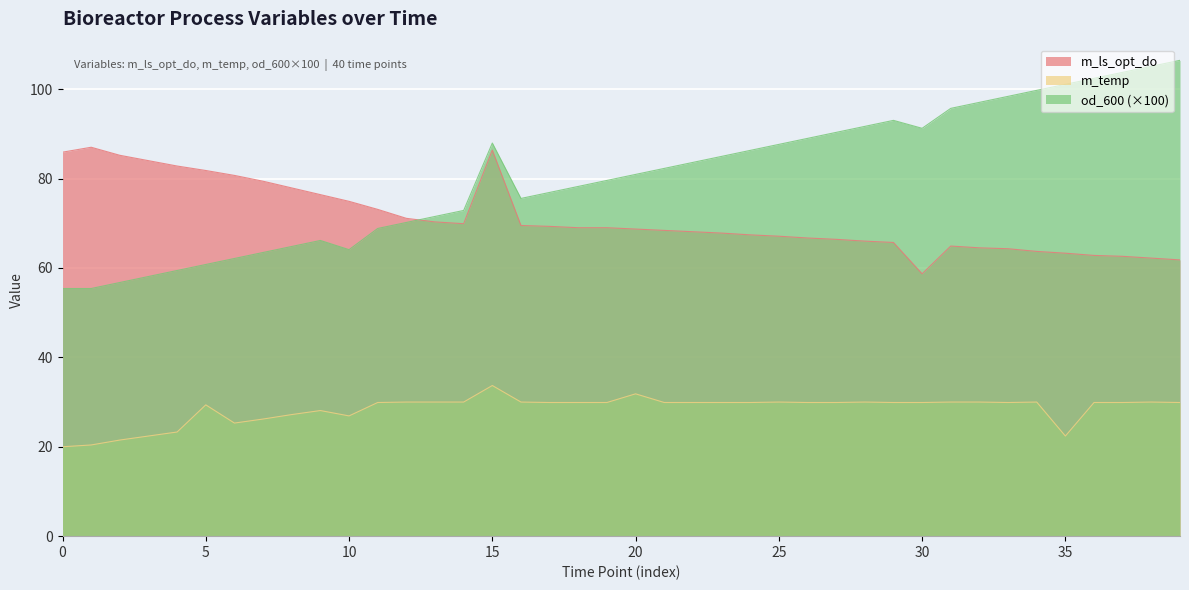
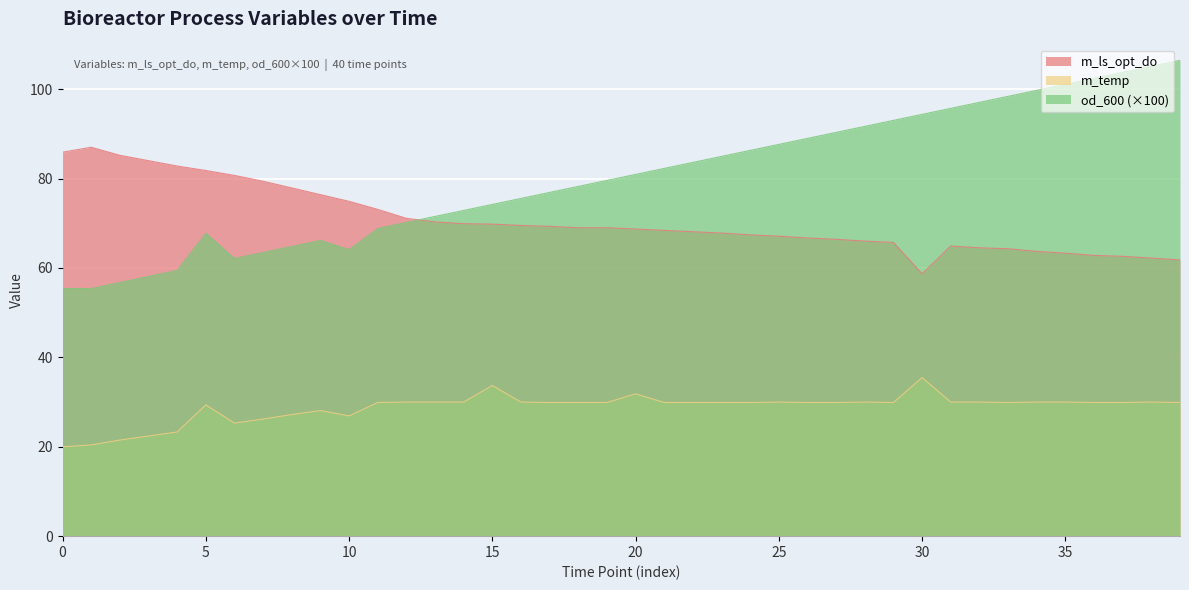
od_600 (×100), 5: 61 -> 68
m_ls_opt_do, 15: 86 -> 70
od_600 (×100), 15: 88 -> 74
m_temp, 30: 30 -> 35
od_600 (×100), 30: 91 -> 94
m_temp, 35: 22 -> 30
